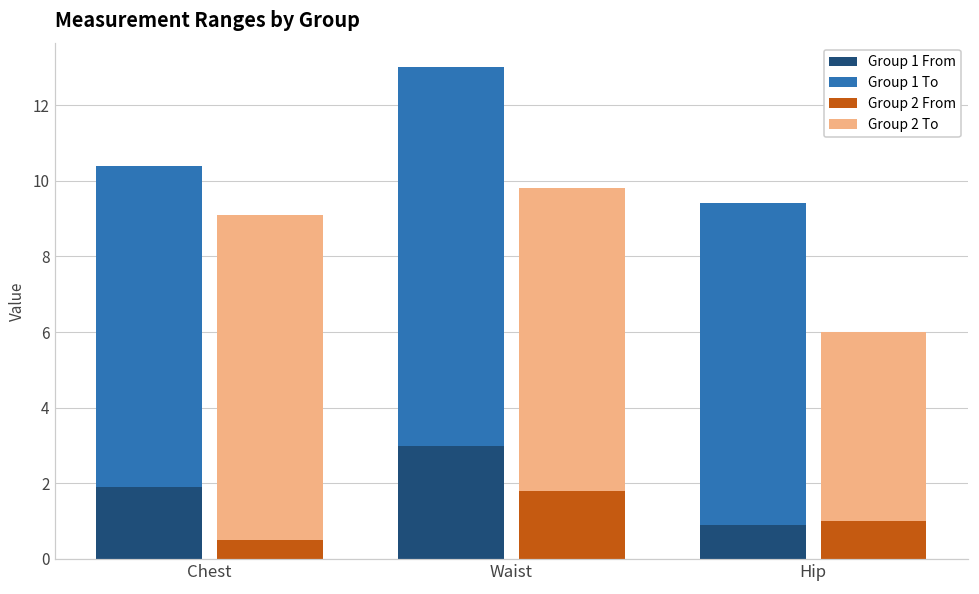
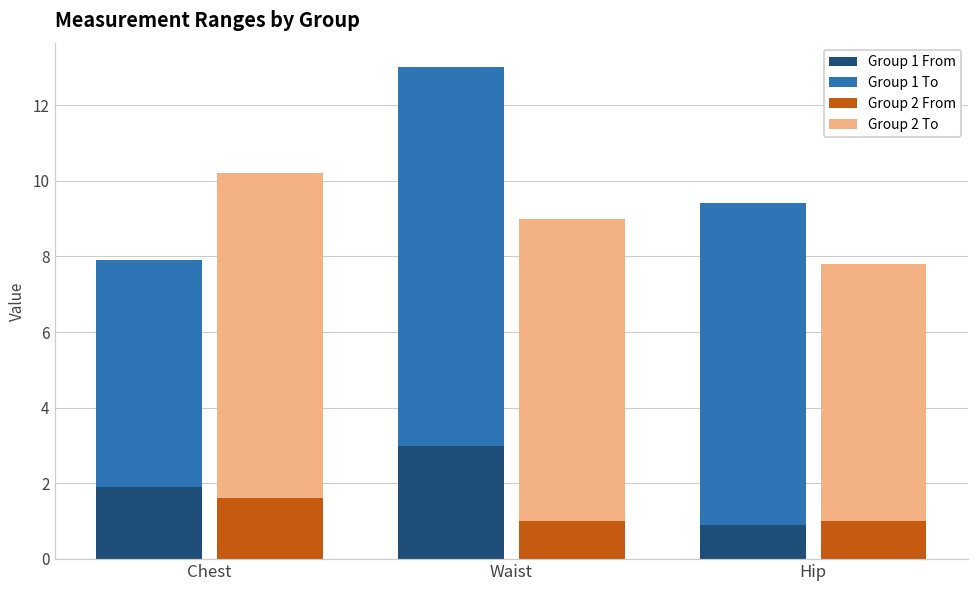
Group 1 To, Chest: 8.5 -> 6.0
Group 2 From, Chest: 0.5 -> 1.6
Group 2 From, Waist: 1.8 -> 1.0
Group 2 To, Hip: 5.0 -> 6.8
